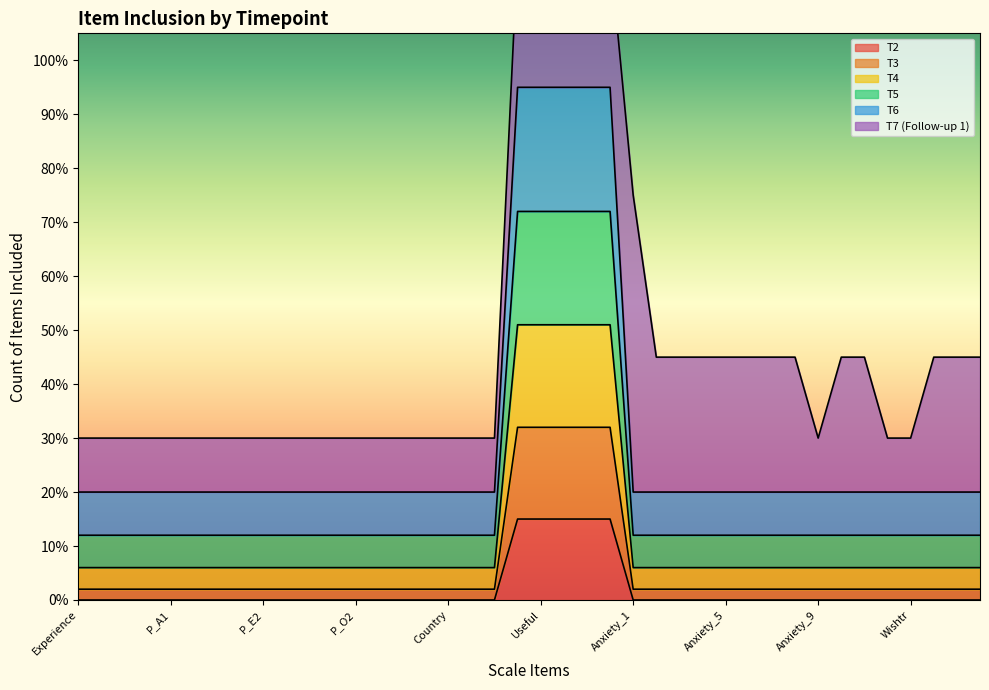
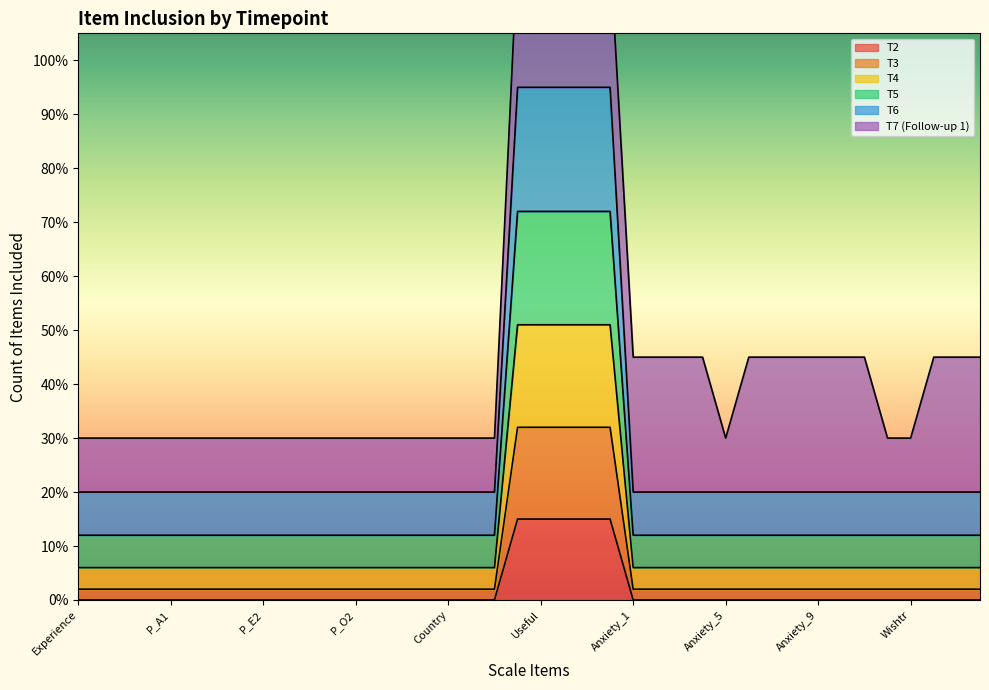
T7 (Follow-up 1), Anxiety_1: 55% -> 25%
T7 (Follow-up 1), Anxiety_5: 25% -> 10%
T7 (Follow-up 1), Anxiety_9: 10% -> 25%
